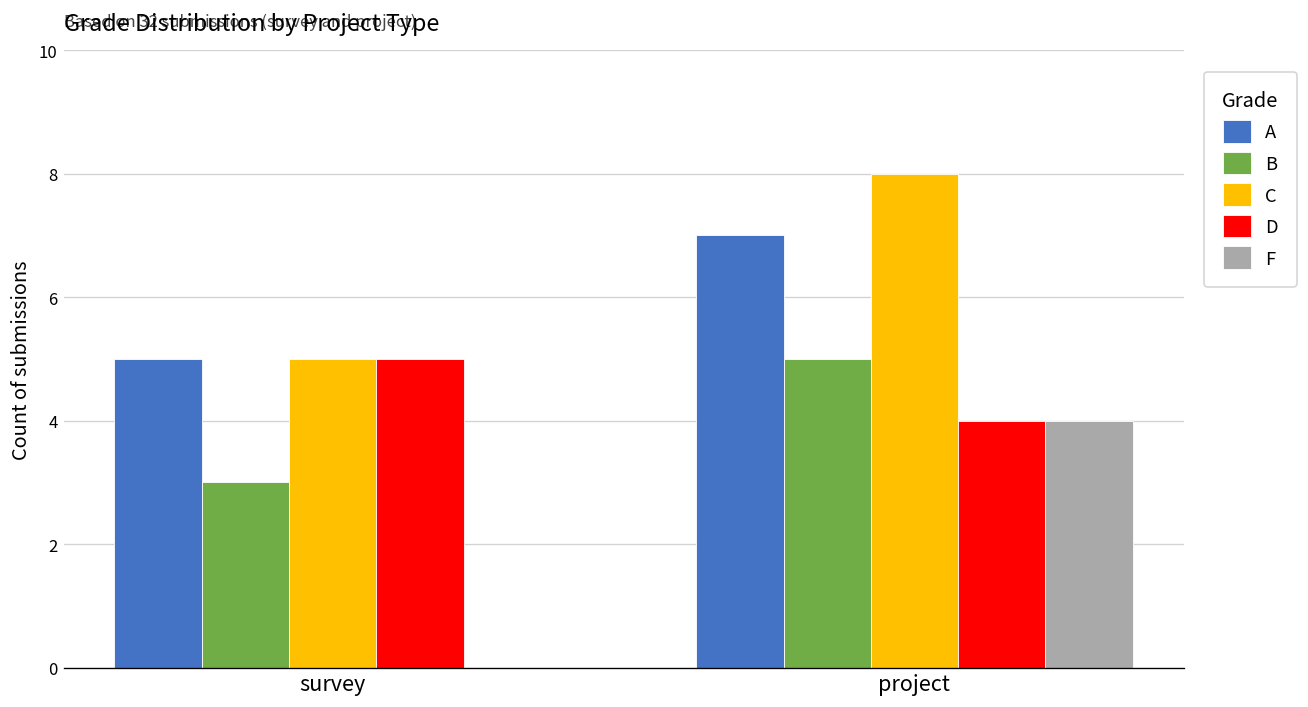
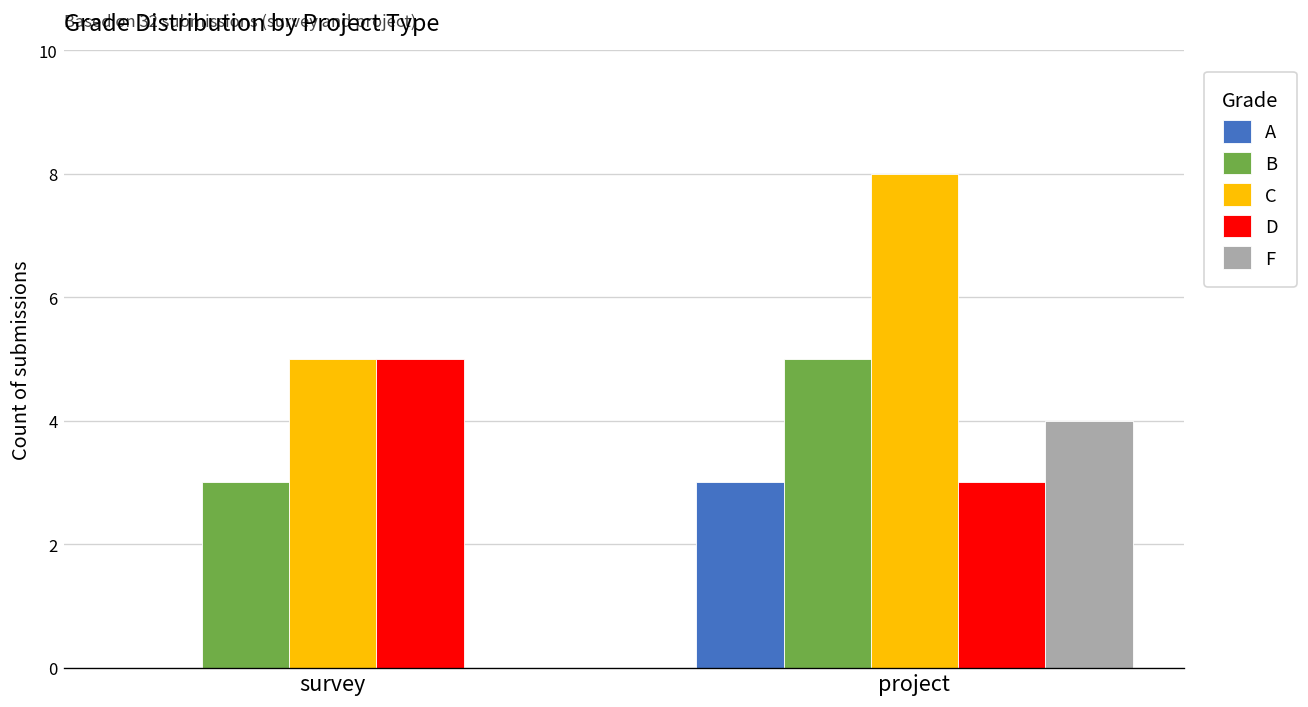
A, survey: 5 -> 0
A, project: 7 -> 3
D, project: 4 -> 3
